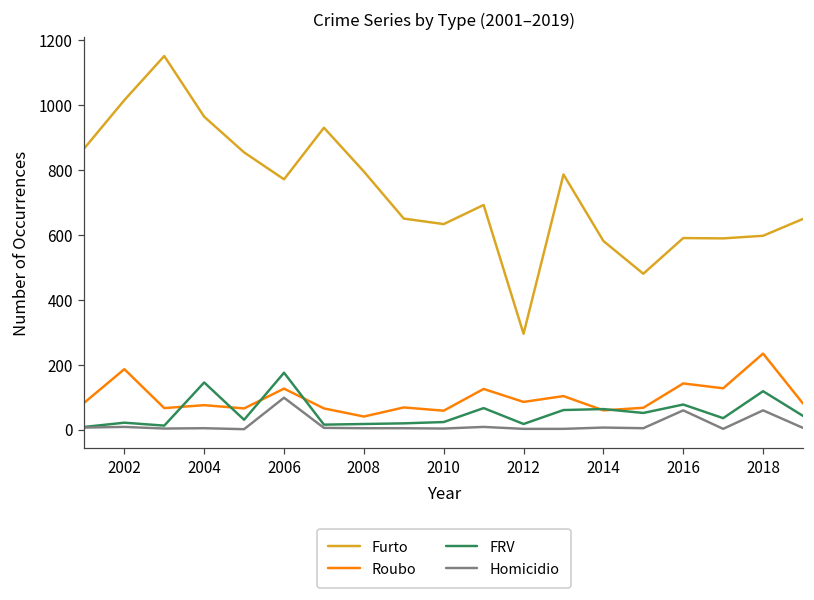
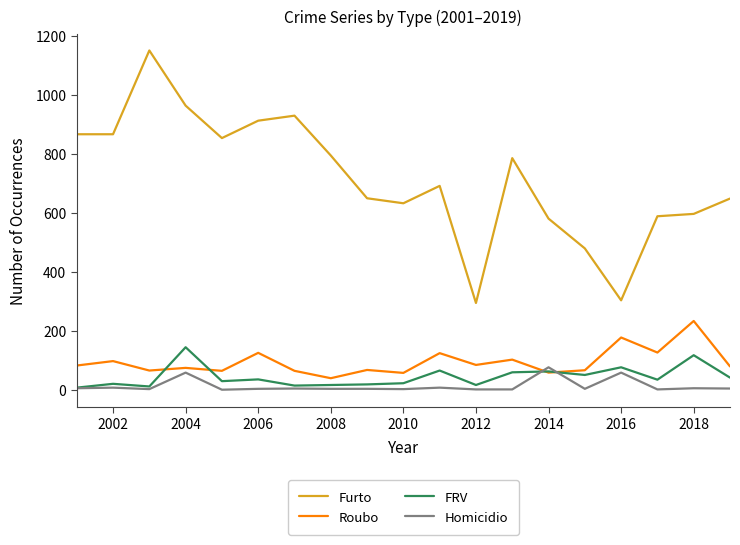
Furto, 2002: 1020 -> 870
Roubo, 2002: 190 -> 100
Homicidio, 2004: 0 -> 60
Furto, 2006: 770 -> 910
FRV, 2006: 180 -> 40
Homicidio, 2006: 100 -> 0
Homicidio, 2014: 10 -> 80
Furto, 2016: 590 -> 300
Roubo, 2016: 140 -> 180
Homicidio, 2018: 60 -> 10
